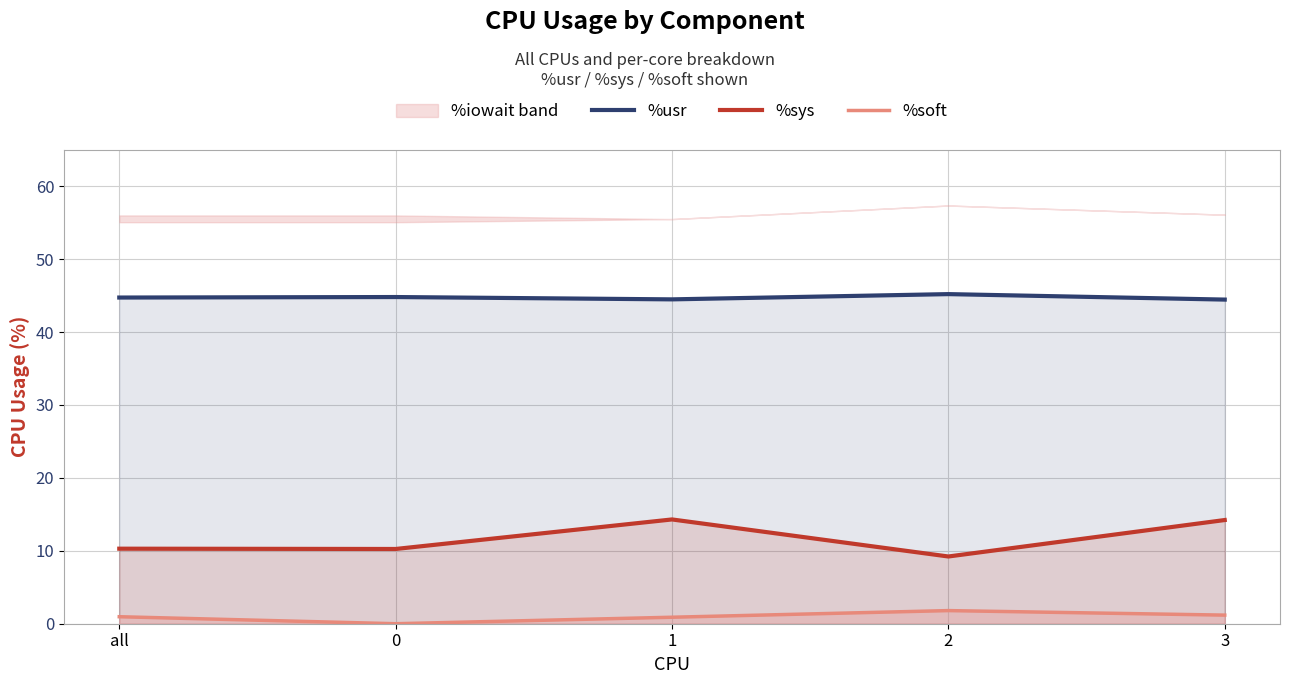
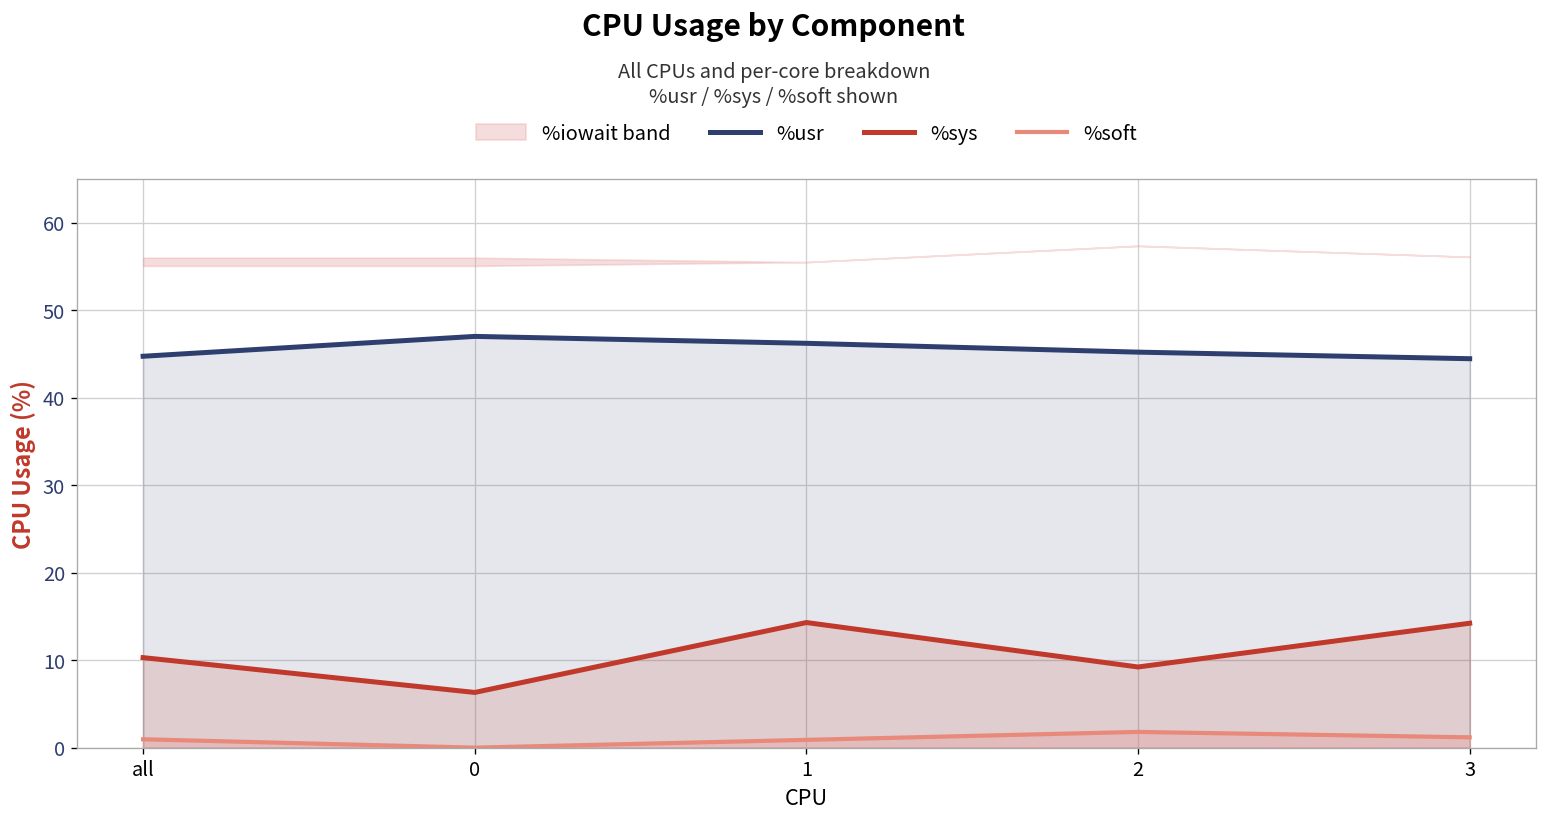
%usr, 0: 45 -> 47
%sys, 0: 10 -> 6
%usr, 1: 44 -> 46
